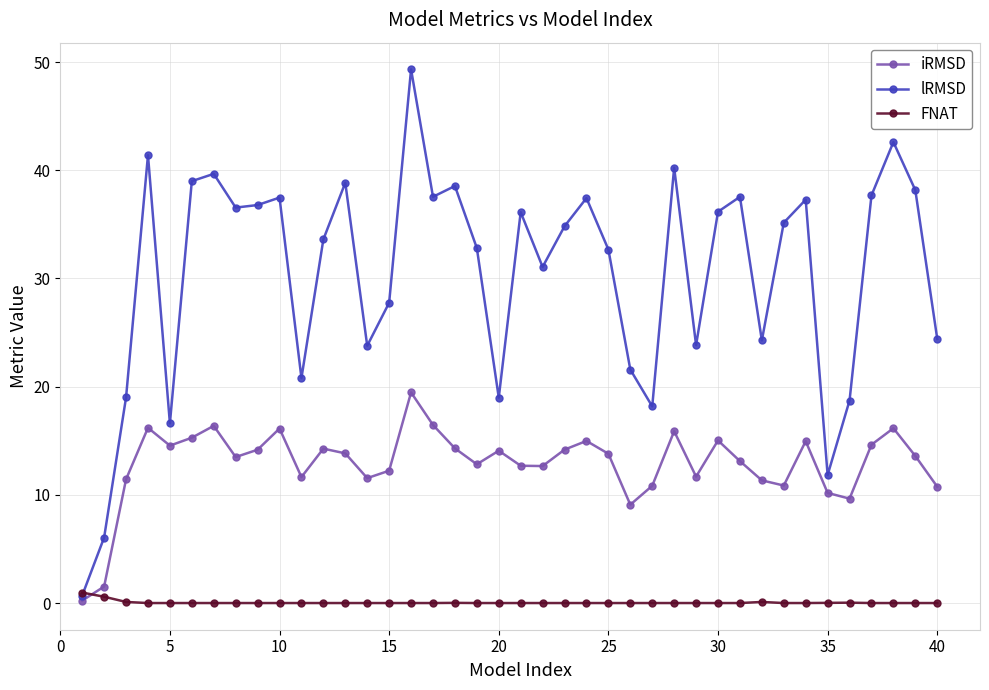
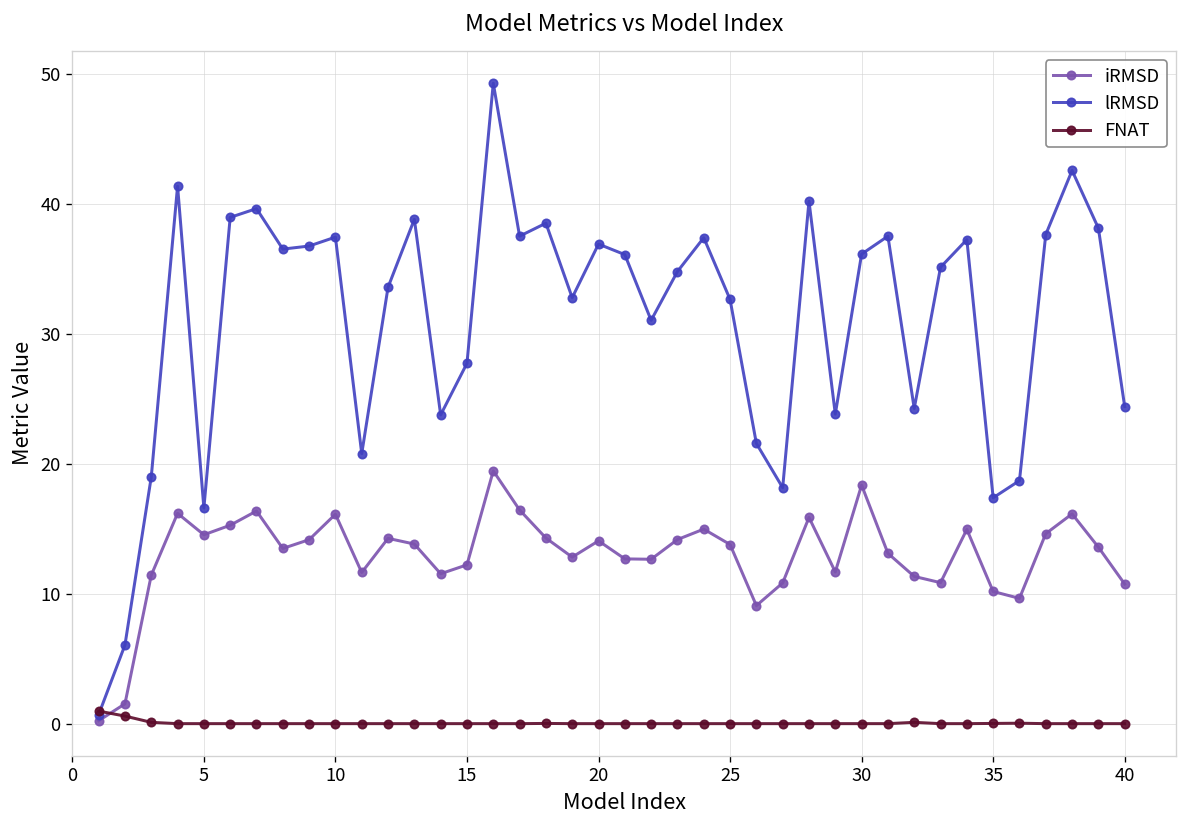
lRMSD, 20: 19.0 -> 36.9
iRMSD, 30: 15.0 -> 18.4
lRMSD, 35: 11.8 -> 17.4
